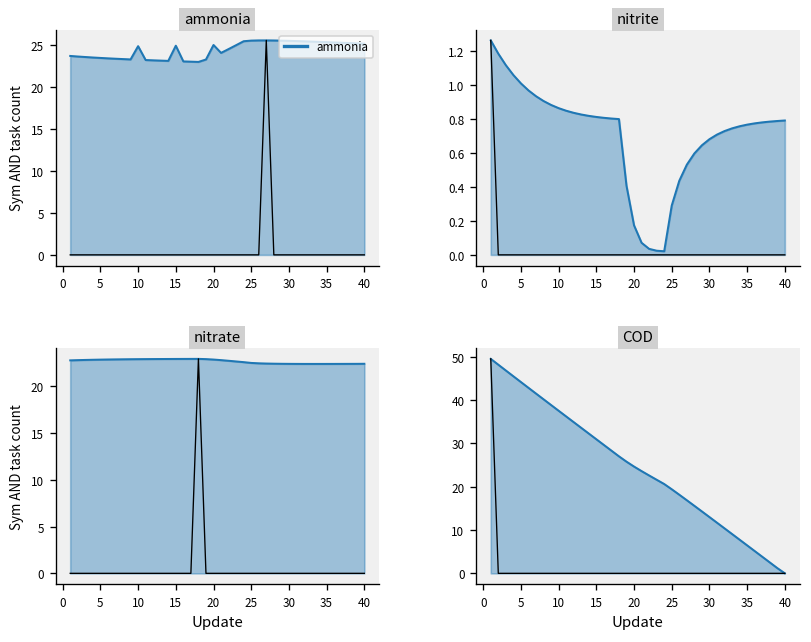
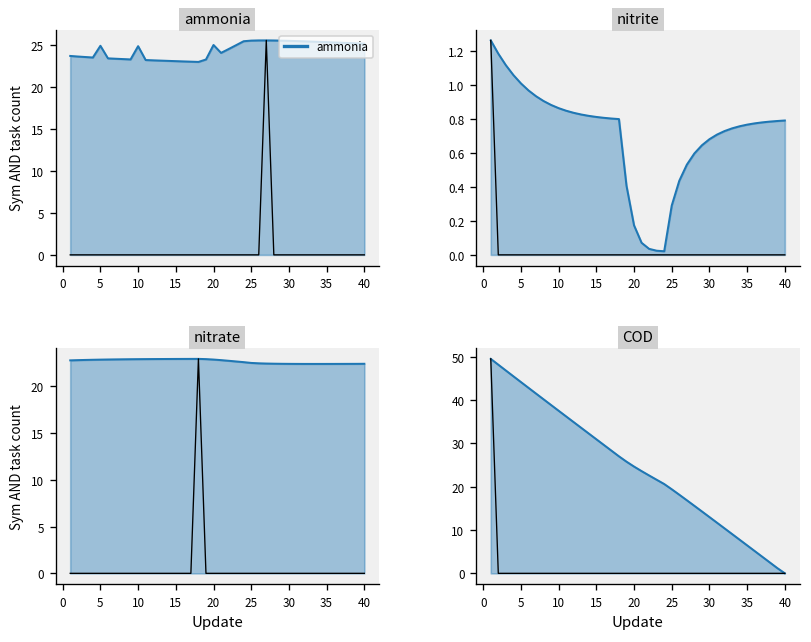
ammonia, ammonia, 5: 23 -> 25
ammonia, ammonia, 15: 25 -> 23
